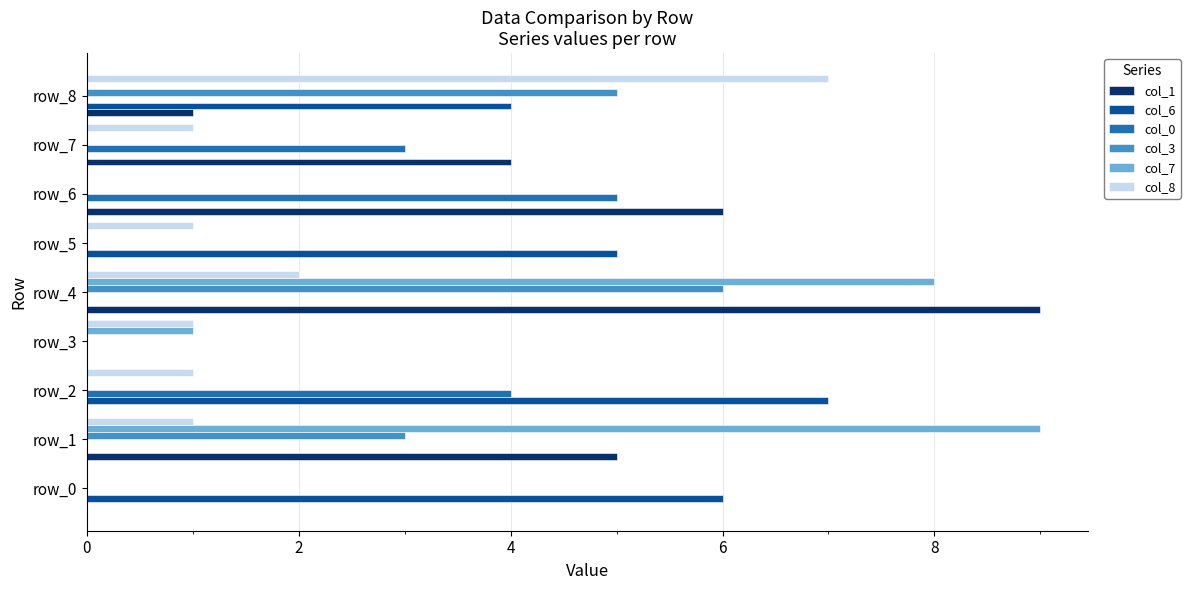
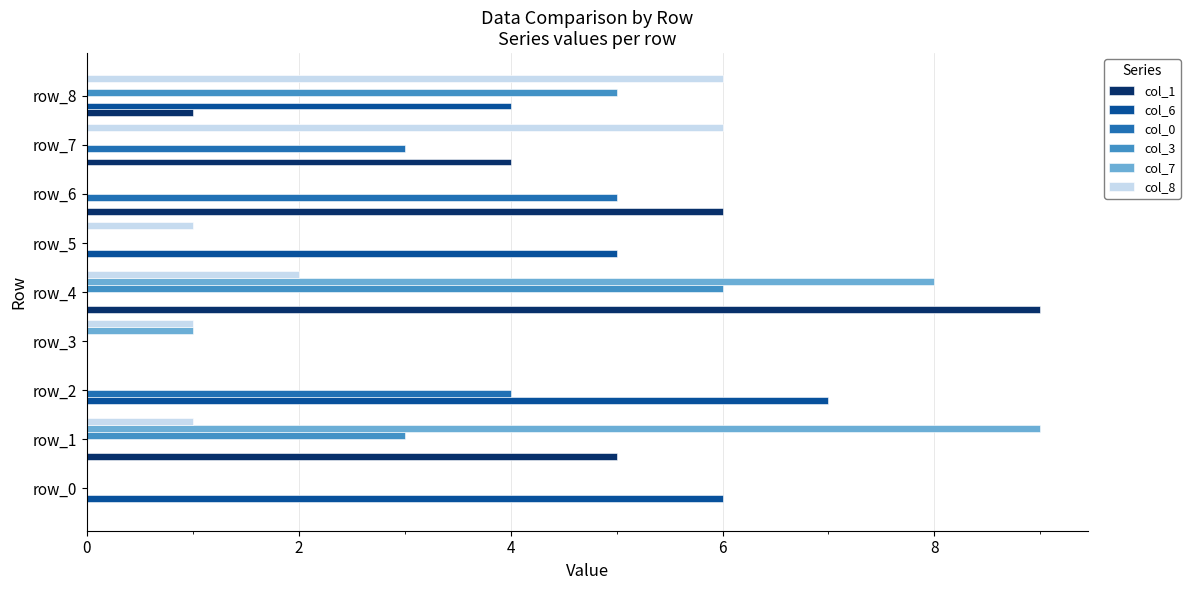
col_8, row_8: 7 -> 6
col_8, row_7: 1 -> 6
col_8, row_2: 1 -> 0
